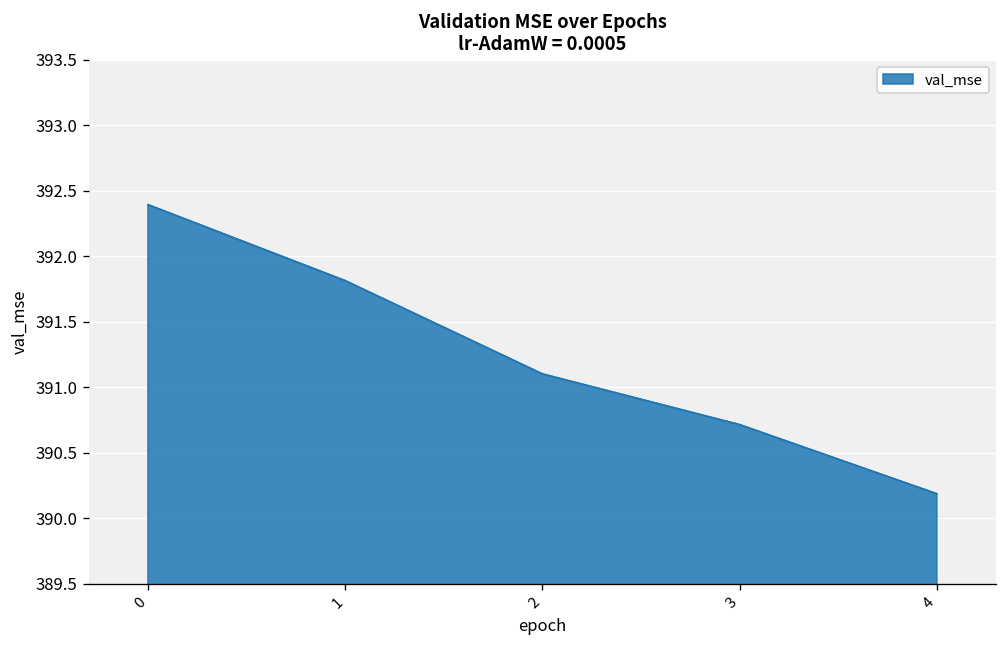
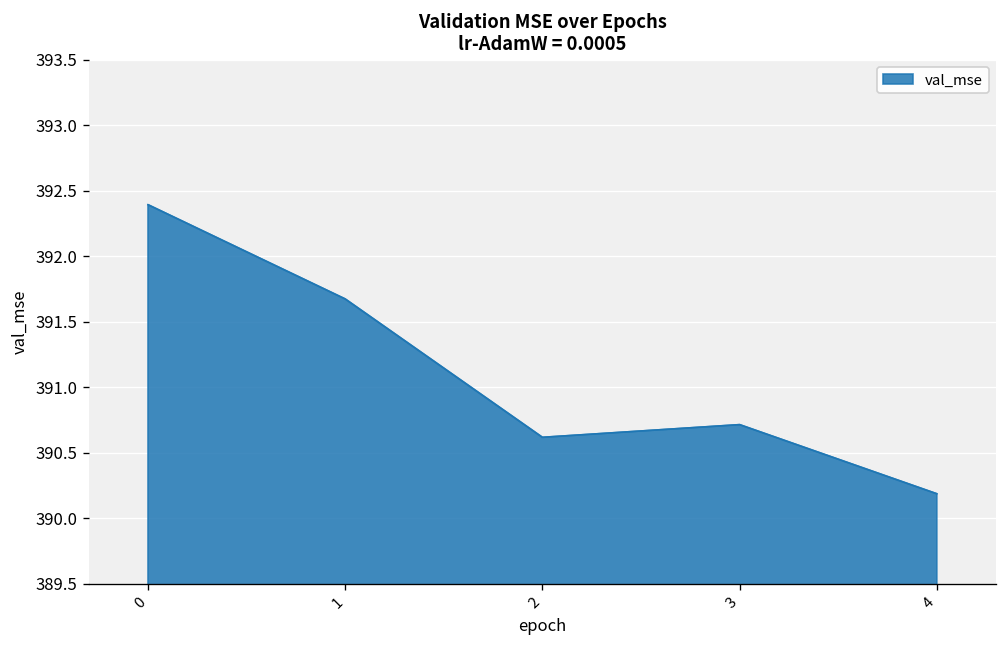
1: 391.81 -> 391.68
2: 391.10 -> 390.62
